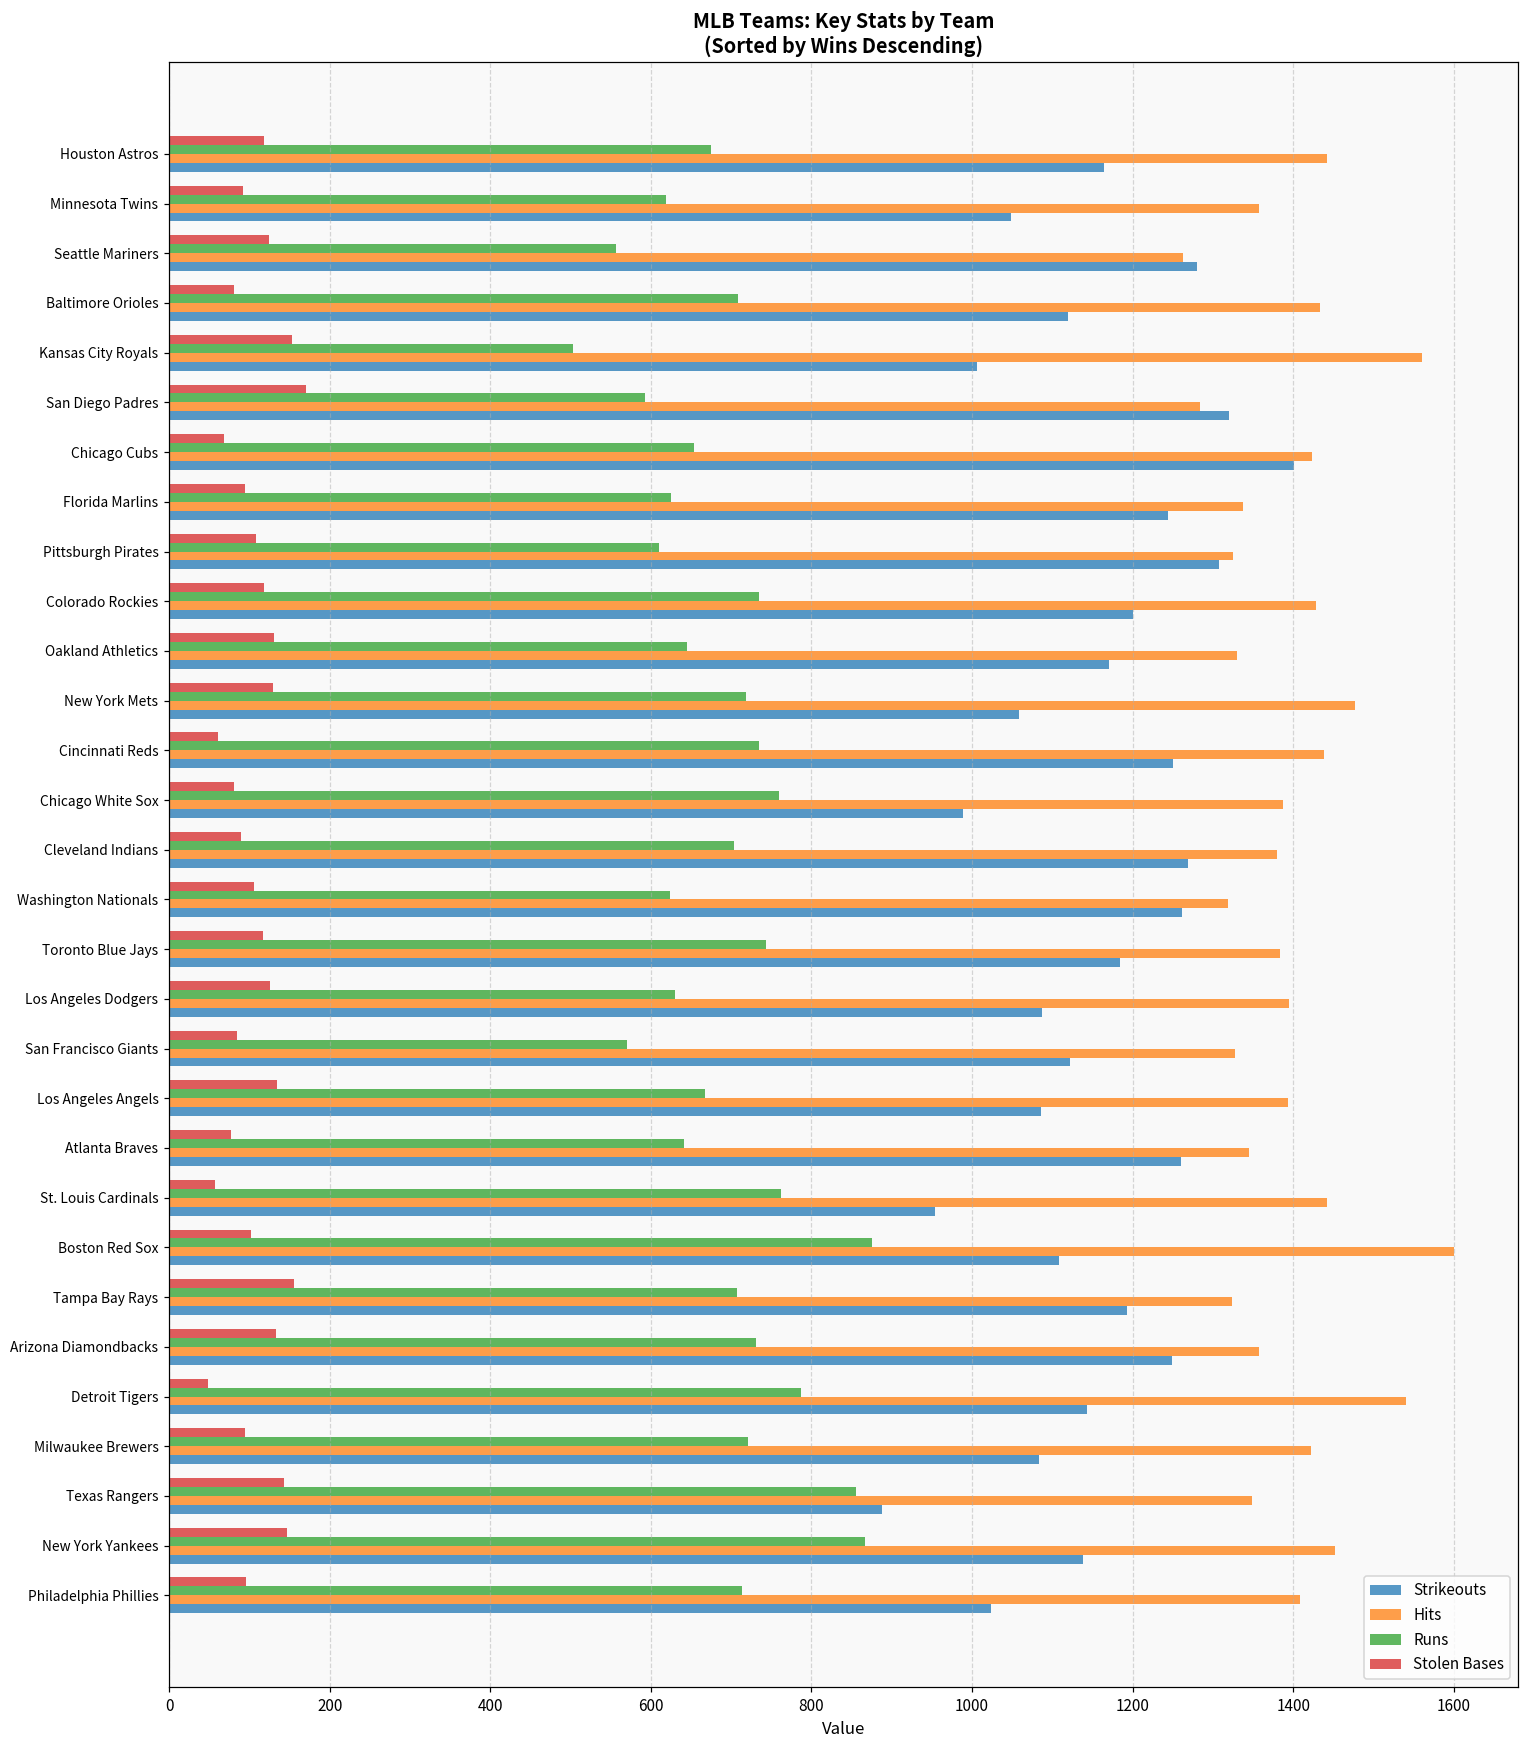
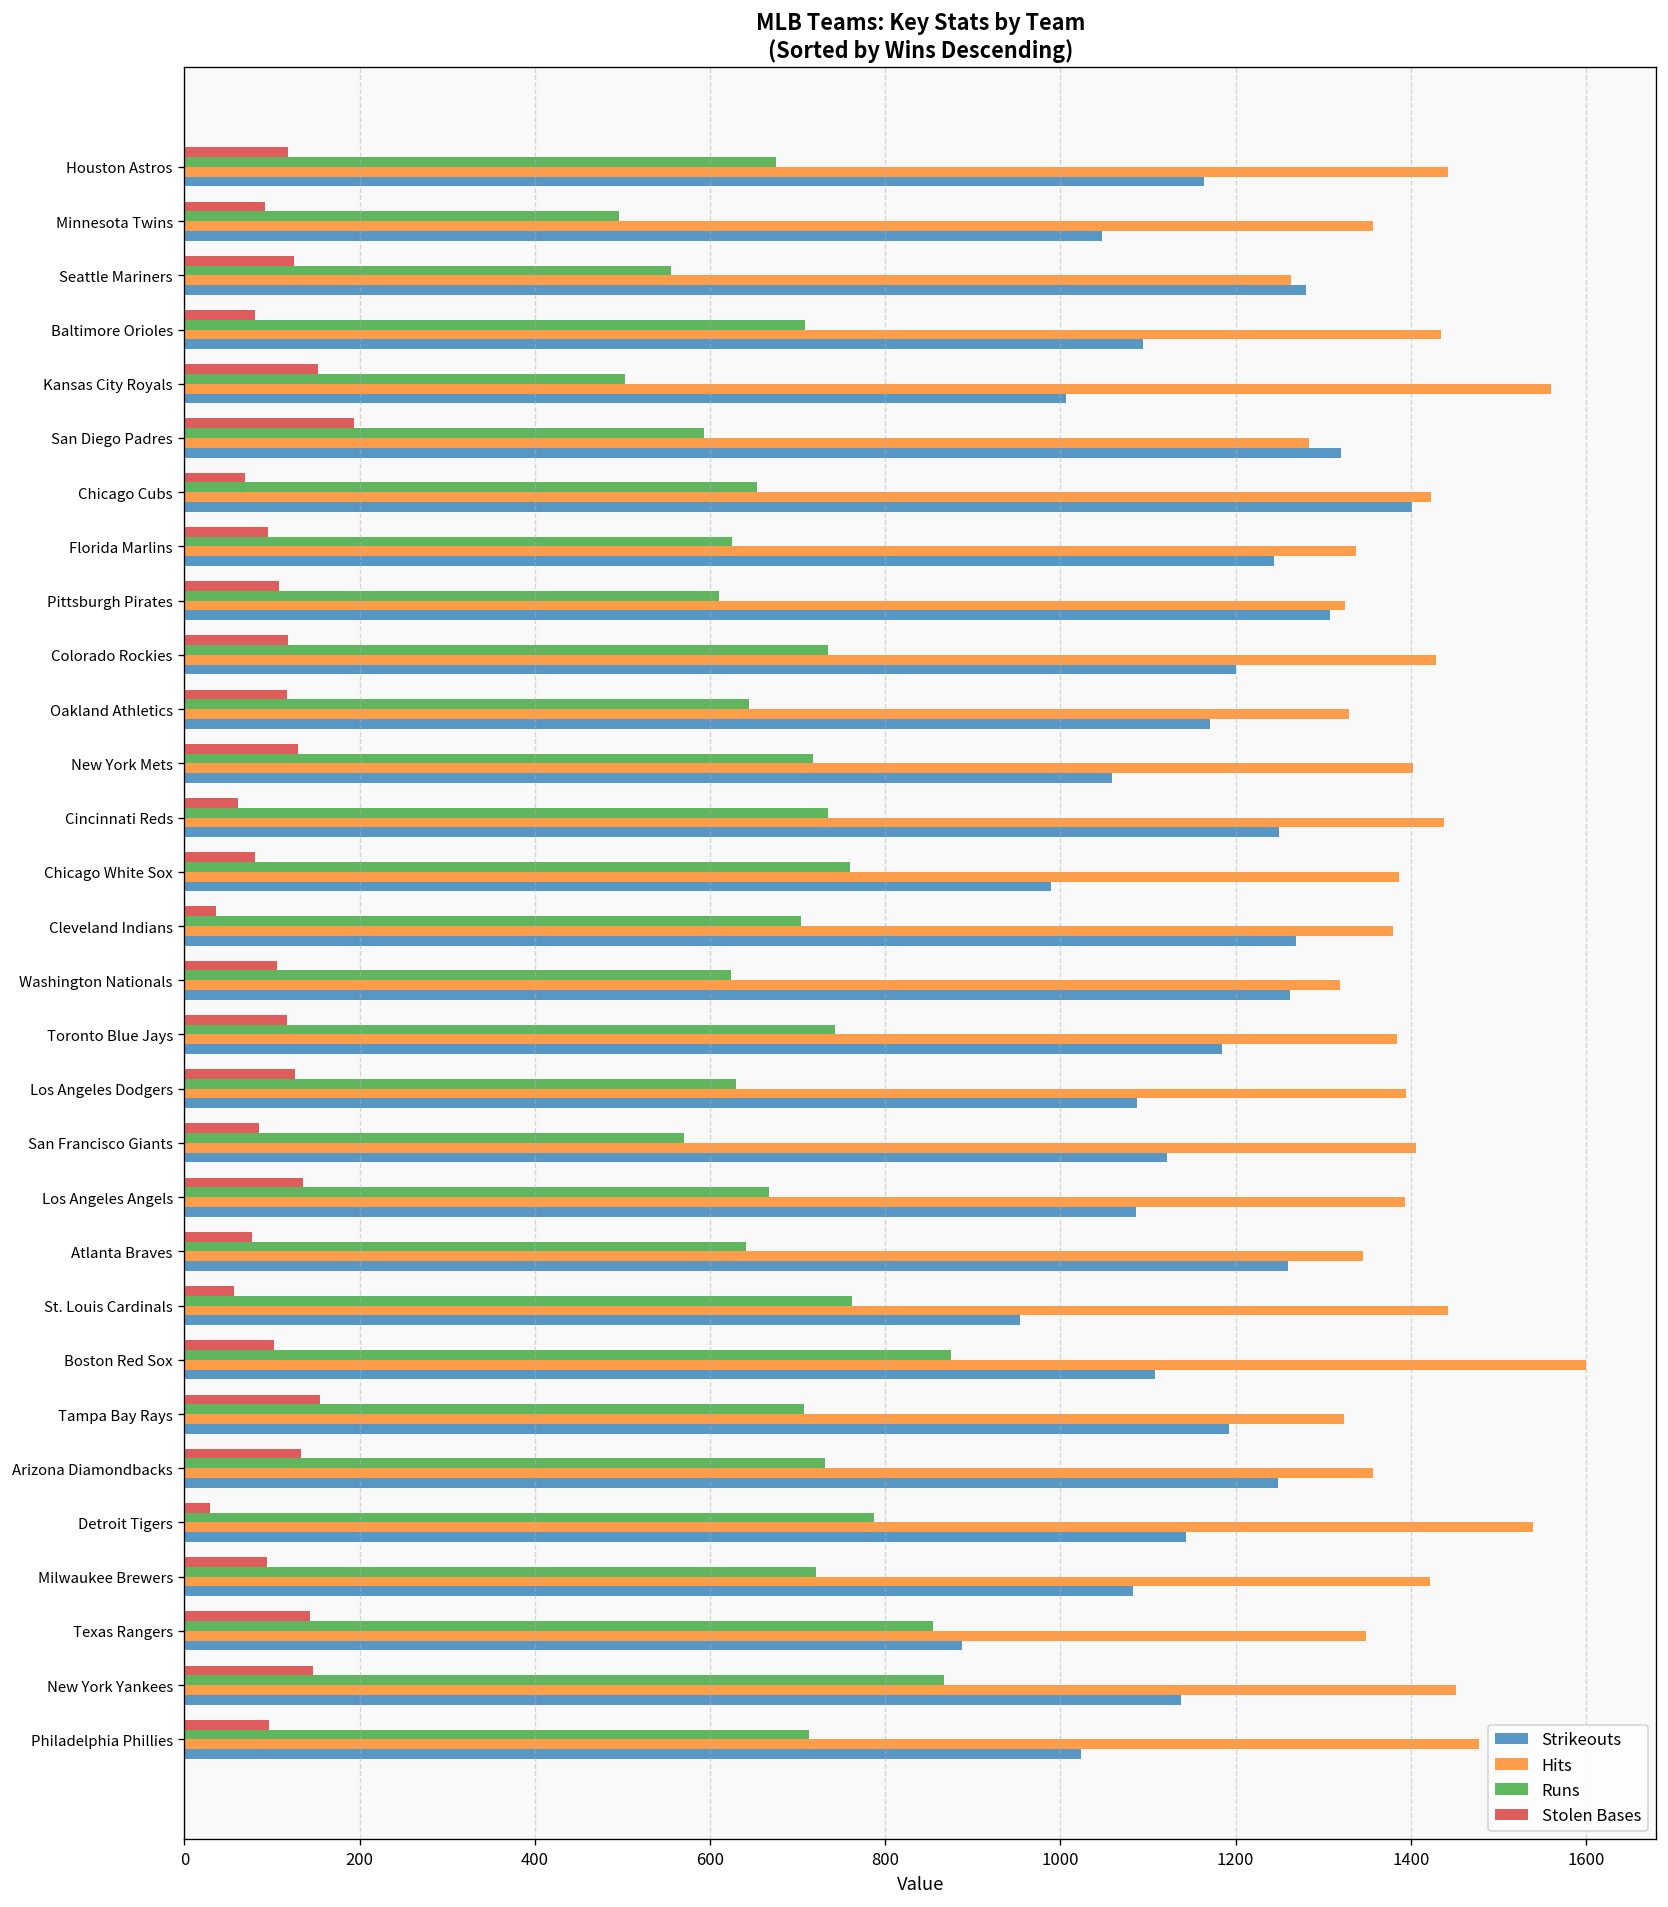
Runs, Minnesota Twins: 620 -> 500
Strikeouts, Baltimore Orioles: 1120 -> 1090
Stolen Bases, San Diego Padres: 170 -> 190
Stolen Bases, Oakland Athletics: 130 -> 120
Hits, New York Mets: 1480 -> 1400
Stolen Bases, Cleveland Indians: 90 -> 40
Hits, San Francisco Giants: 1330 -> 1410
Stolen Bases, Detroit Tigers: 50 -> 30
Hits, Philadelphia Phillies: 1410 -> 1480
